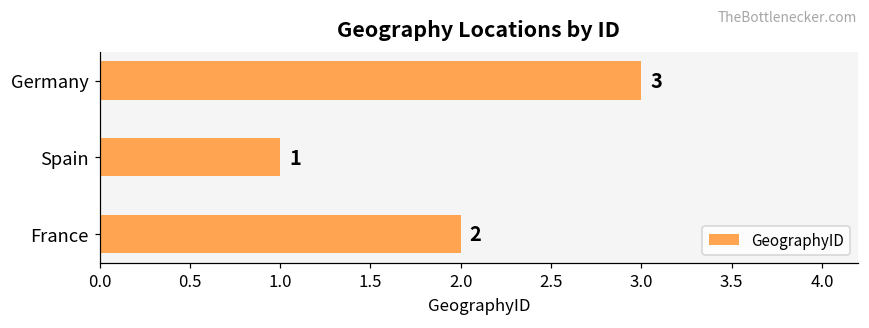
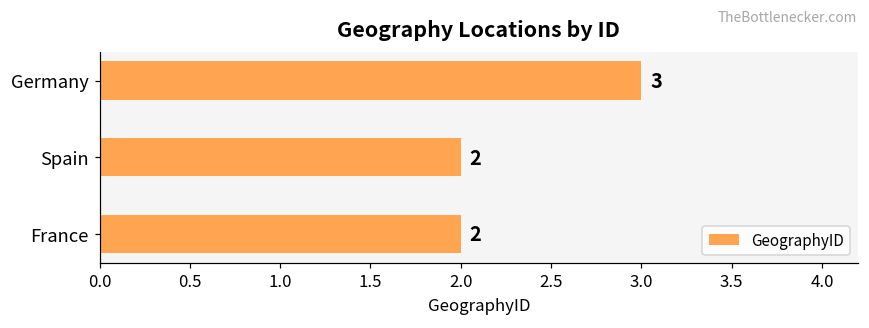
Spain: 1 -> 2
